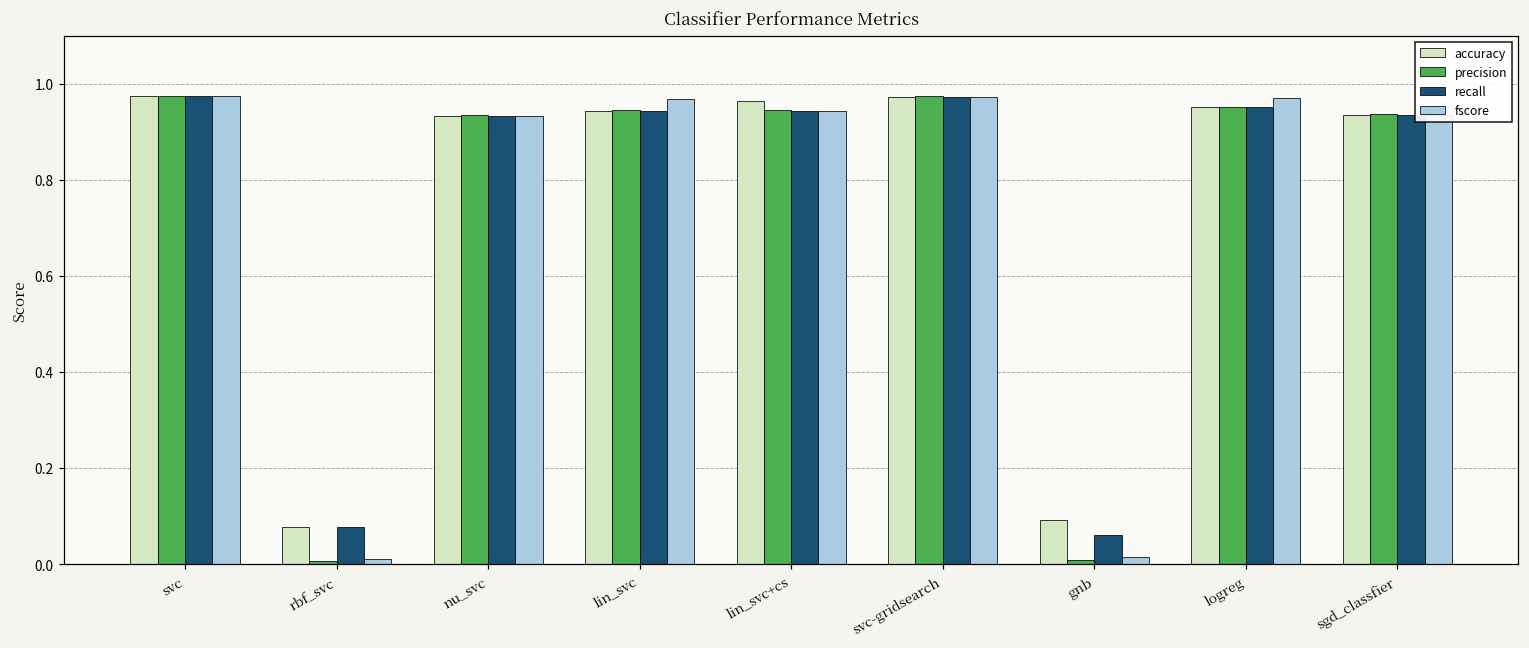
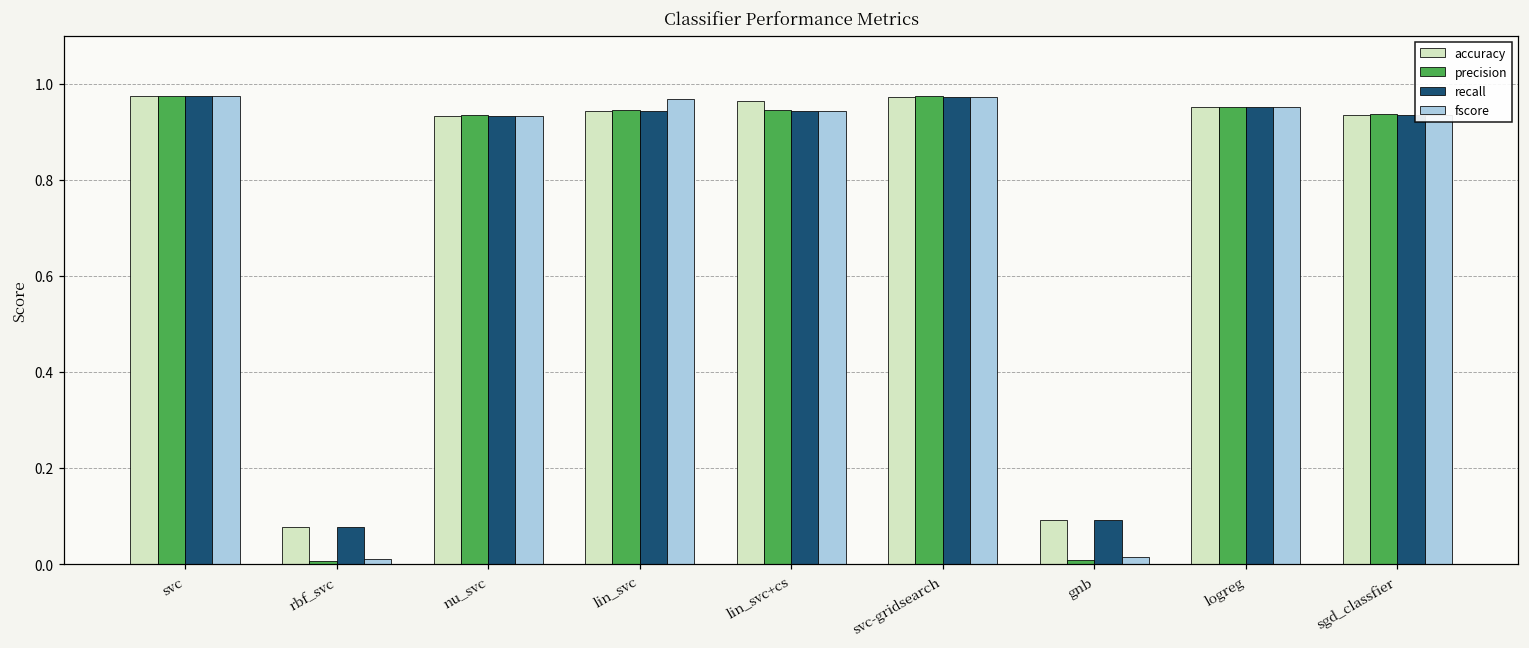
recall, gnb: 0.06 -> 0.09
fscore, logreg: 0.97 -> 0.95
